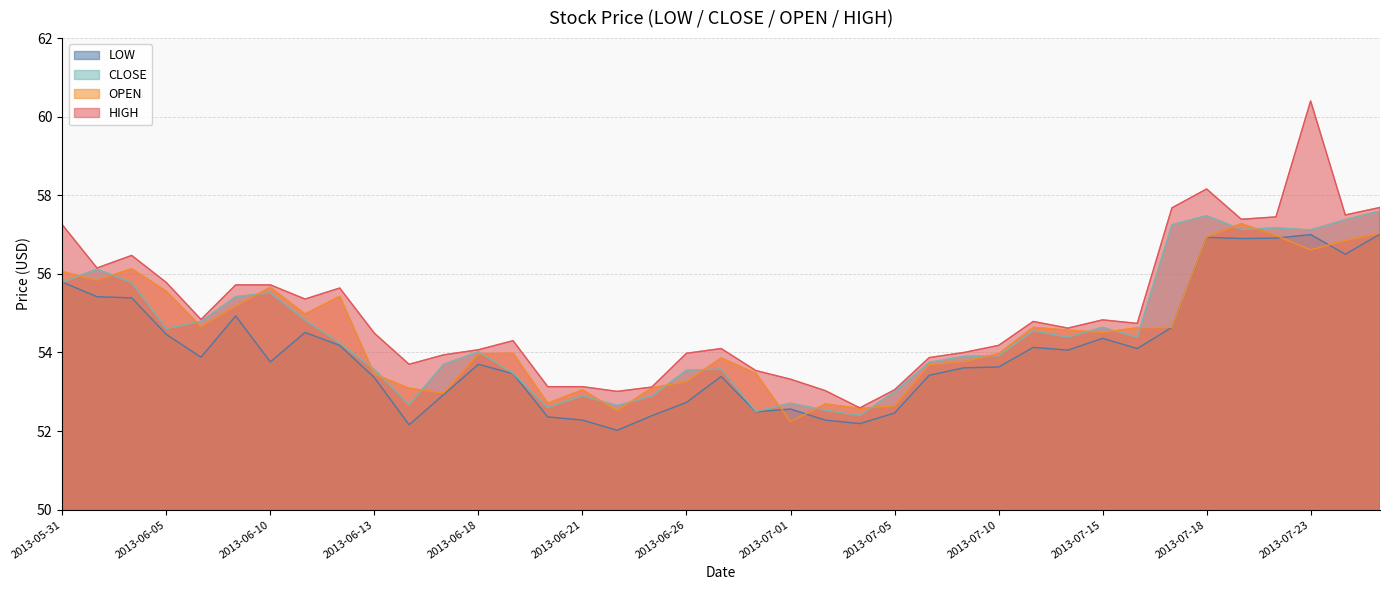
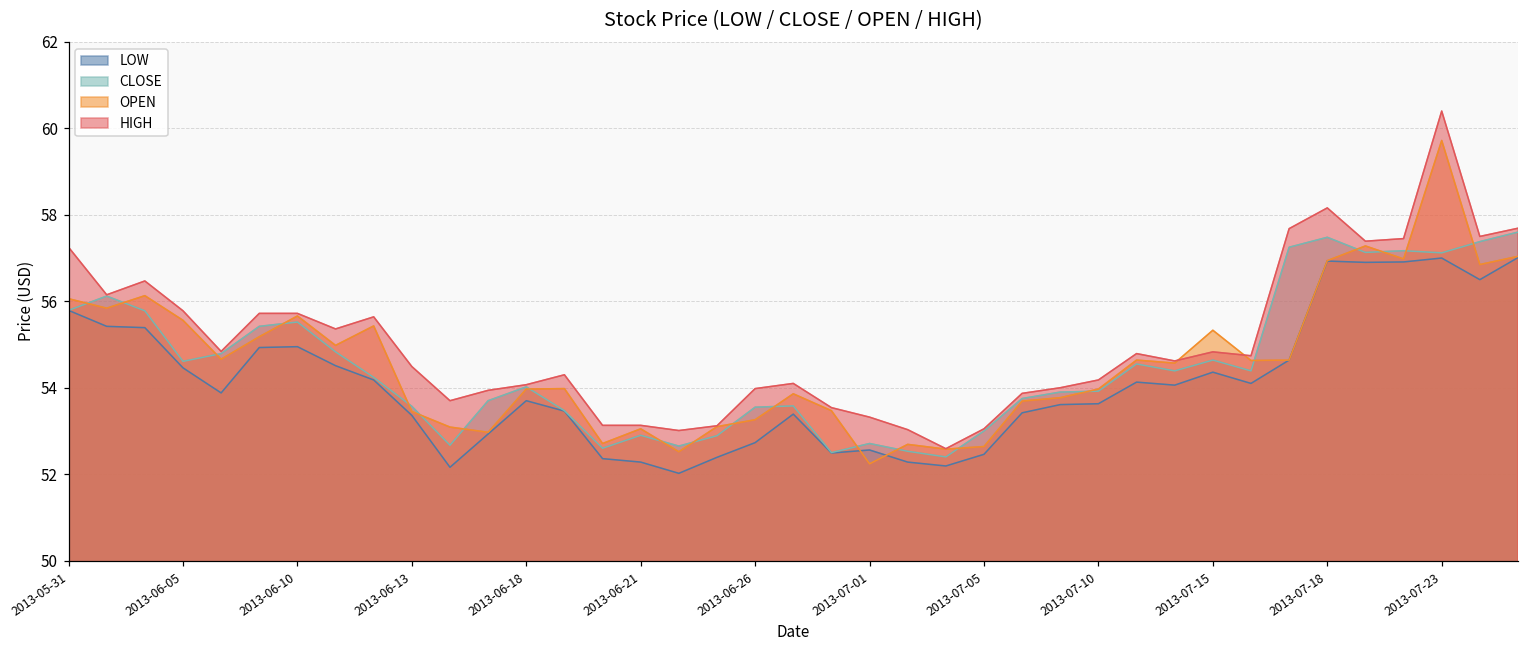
LOW, 2013-06-10: 53.8 -> 55.0
OPEN, 2013-07-15: 54.5 -> 55.3
OPEN, 2013-07-23: 56.6 -> 59.7
